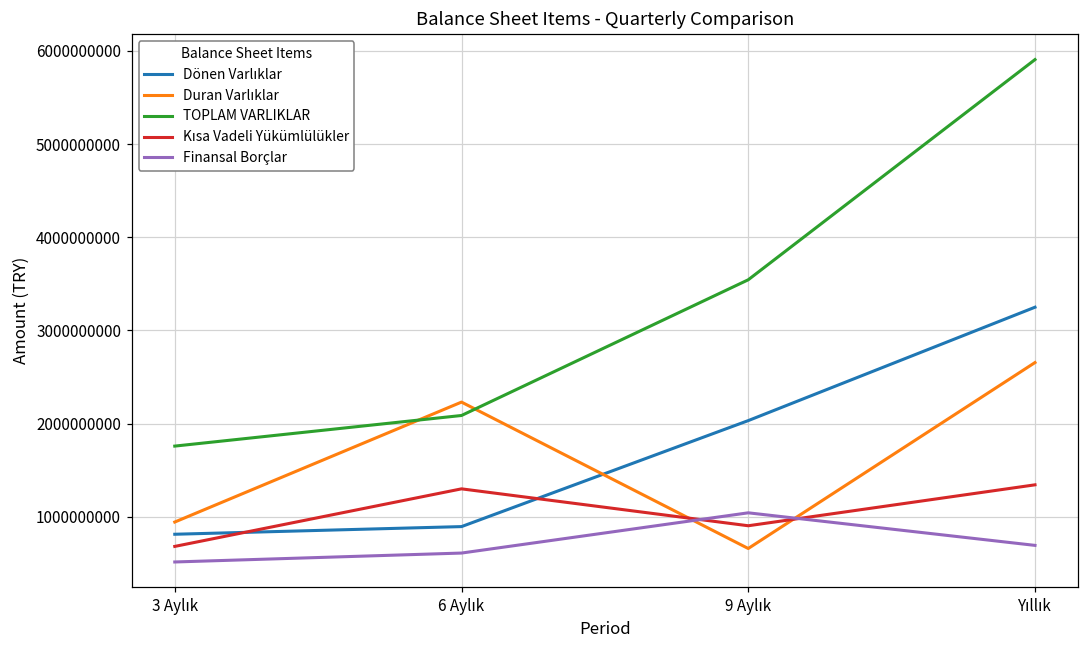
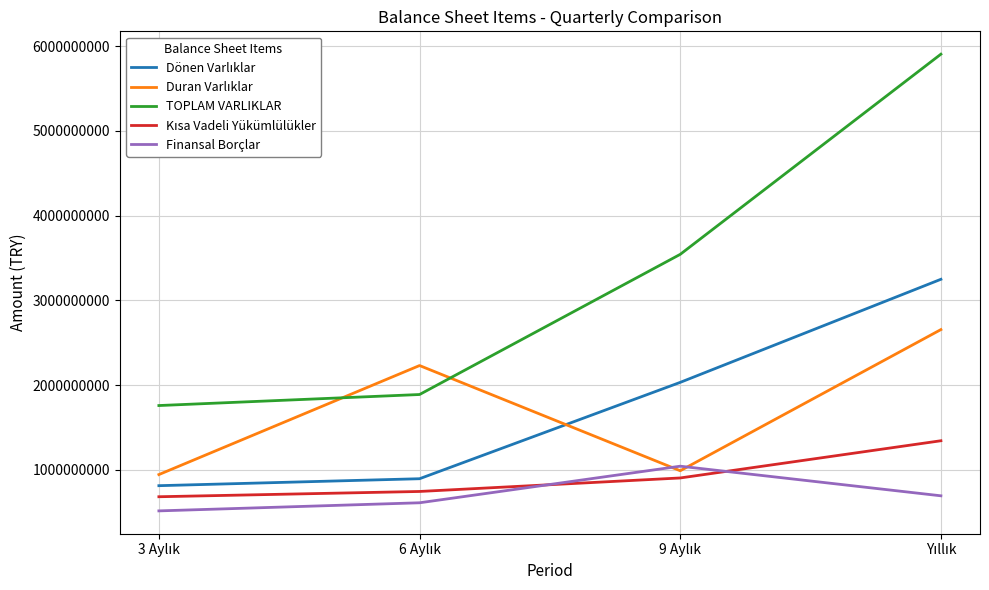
TOPLAM VARLIKLAR, 6 Aylık: 2100000000 -> 1900000000
Kısa Vadeli Yükümlülükler, 6 Aylık: 1300000000 -> 700000000
Duran Varlıklar, 9 Aylık: 700000000 -> 1000000000
